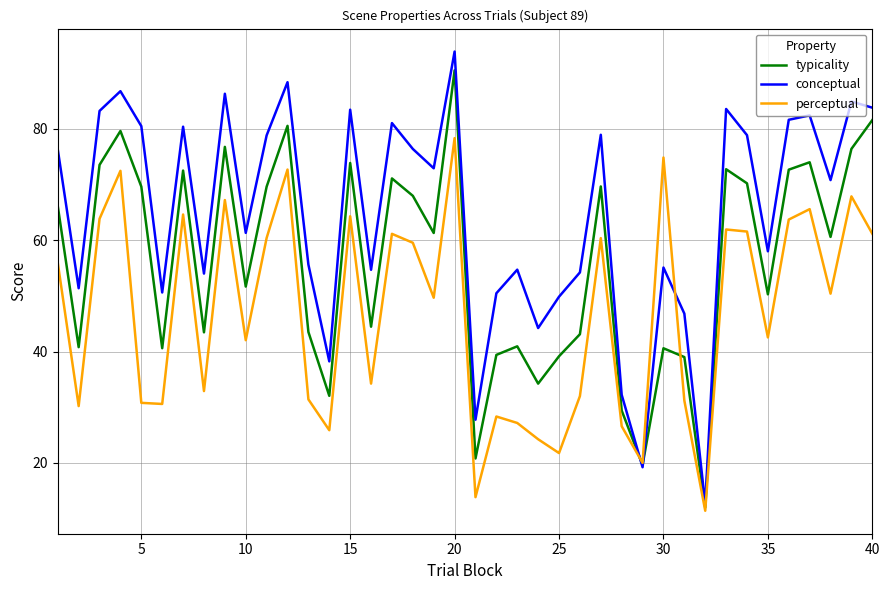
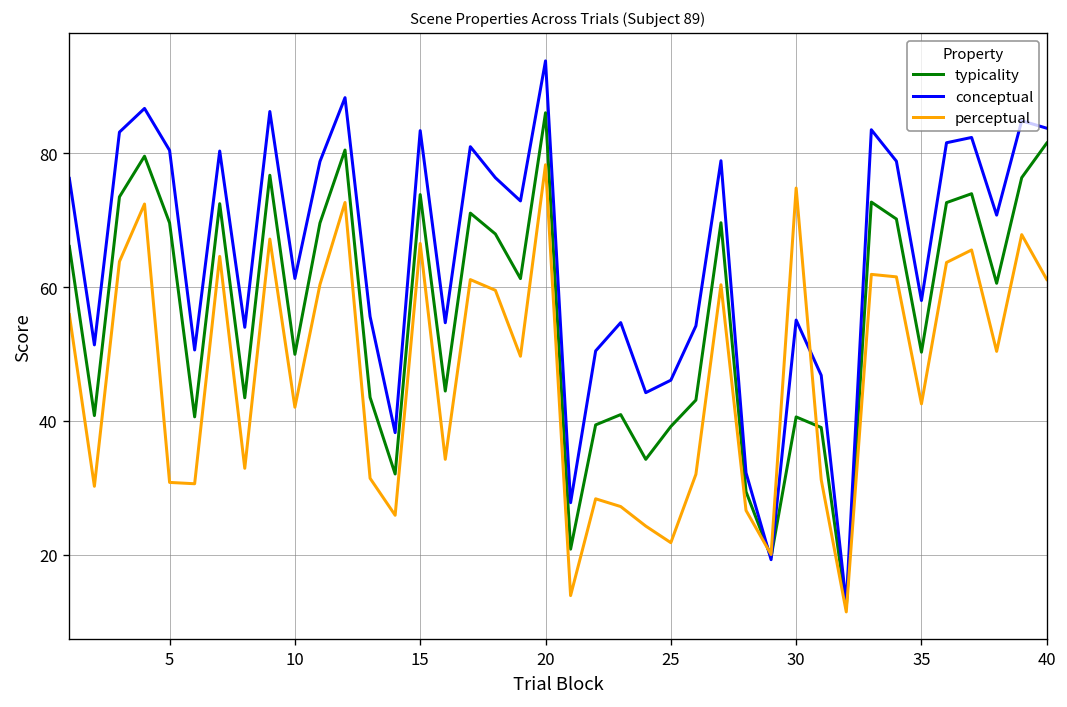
typicality, 10: 52 -> 50
perceptual, 15: 64 -> 67
typicality, 20: 90 -> 86
conceptual, 25: 50 -> 46
